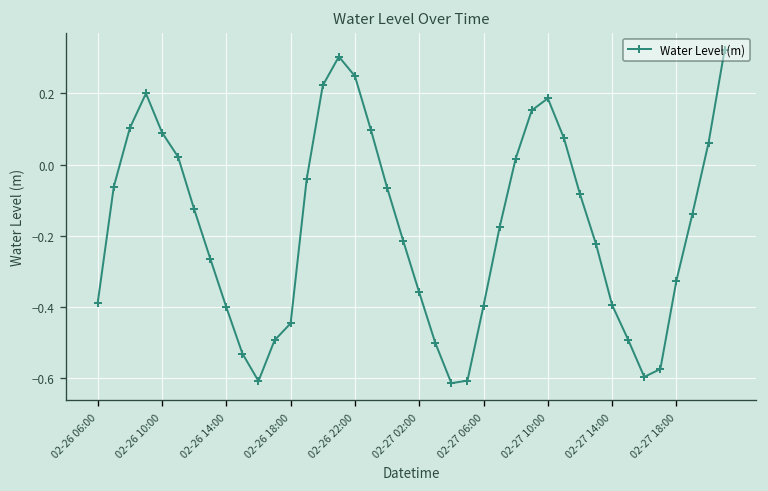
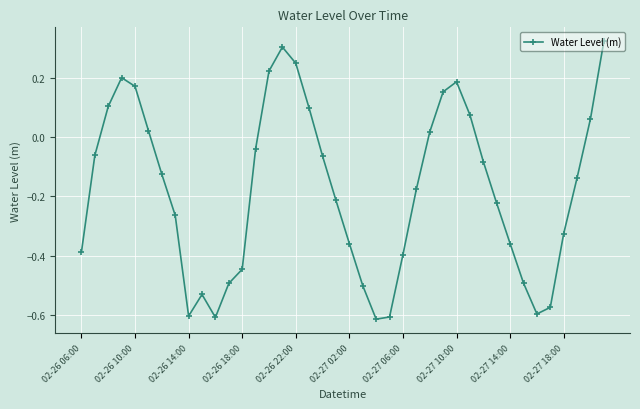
02-26 10:00: 0.09 -> 0.17
02-26 14:00: -0.40 -> -0.60
02-27 14:00: -0.39 -> -0.36
